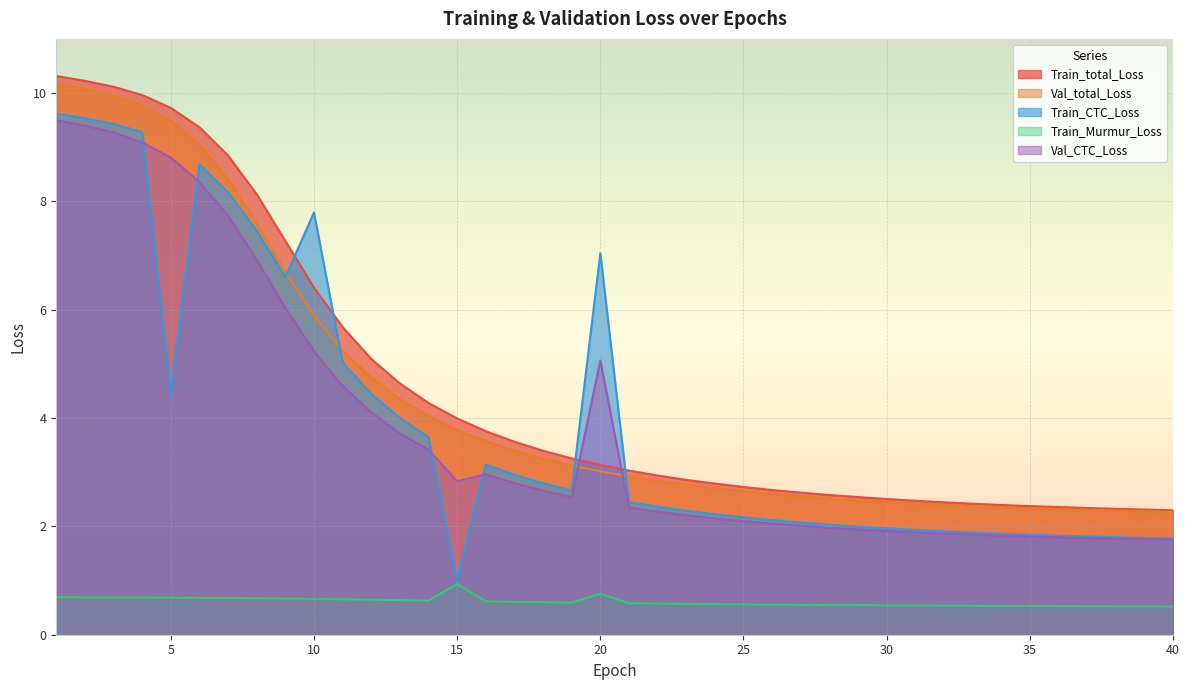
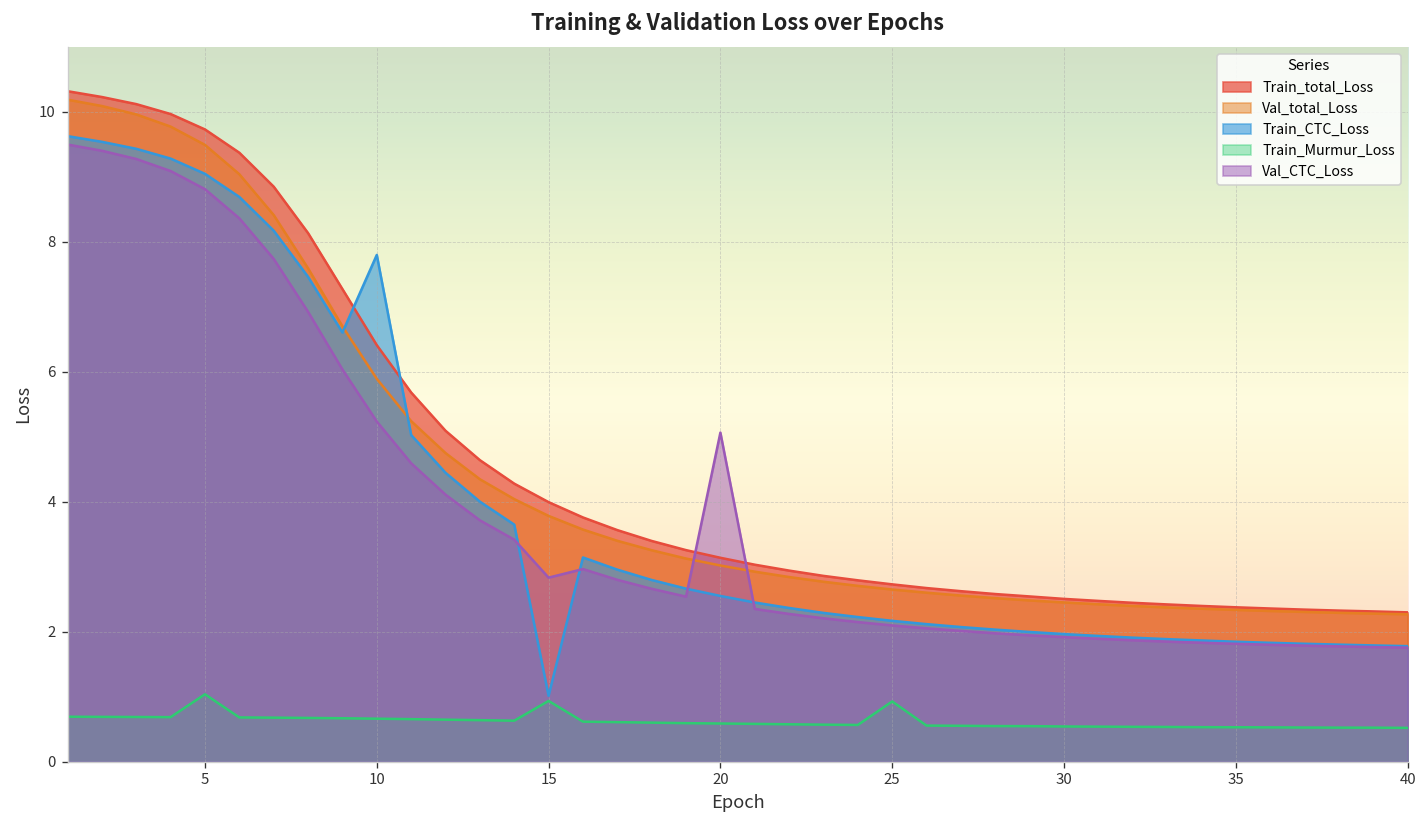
Train_CTC_Loss, 5: 4.4 -> 9.0
Train_Murmur_Loss, 5: 0.7 -> 1.0
Train_CTC_Loss, 20: 7.0 -> 2.5
Train_Murmur_Loss, 20: 0.8 -> 0.6
Train_Murmur_Loss, 25: 0.6 -> 0.9
